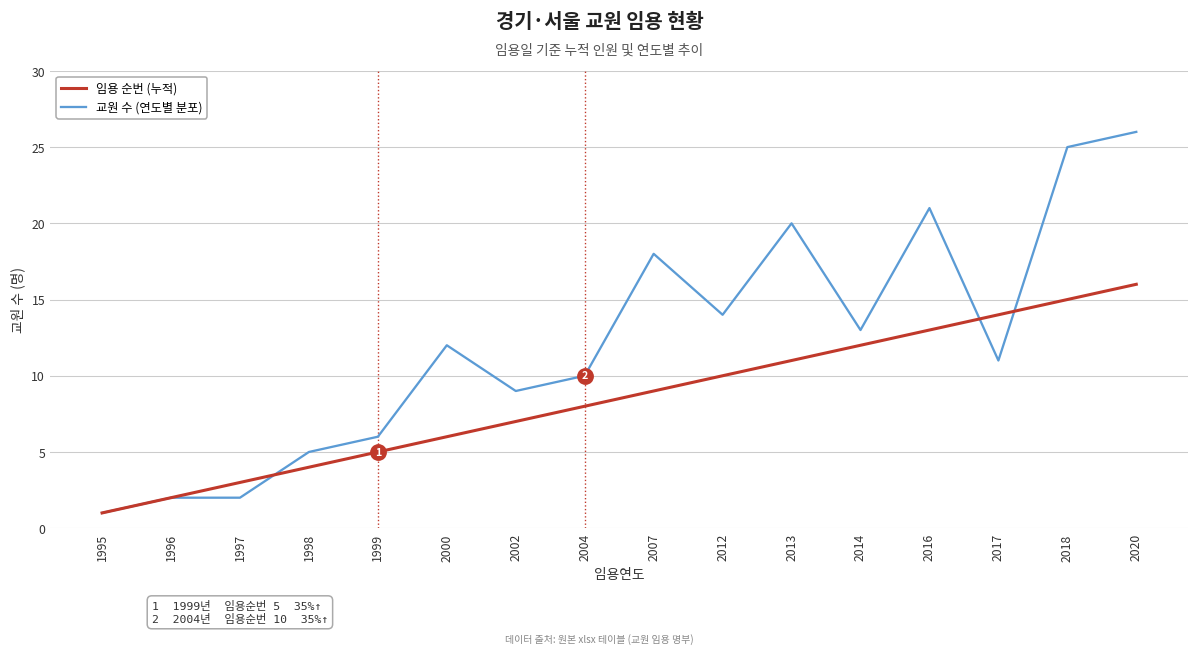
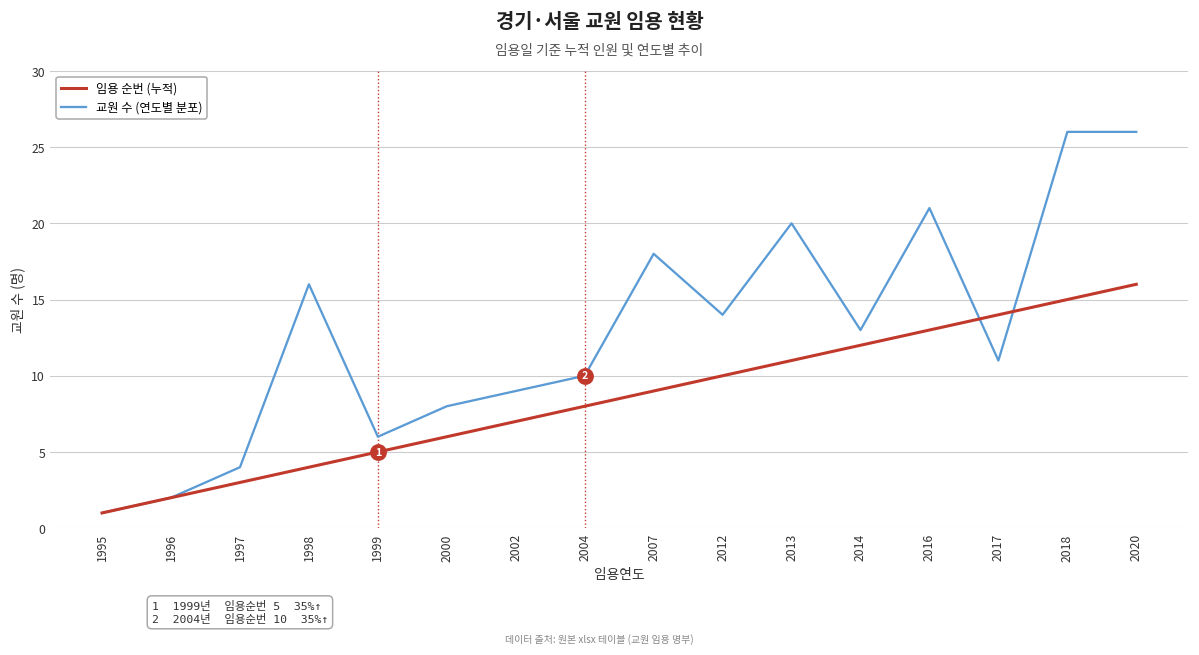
교원 수 (연도별 분포), 1997: 2 -> 4
교원 수 (연도별 분포), 1998: 5 -> 16
교원 수 (연도별 분포), 2000: 12 -> 8
교원 수 (연도별 분포), 2018: 25 -> 26
